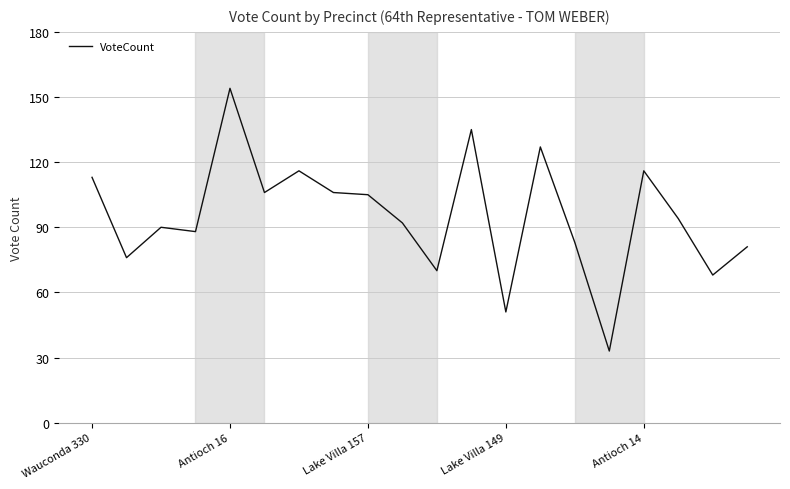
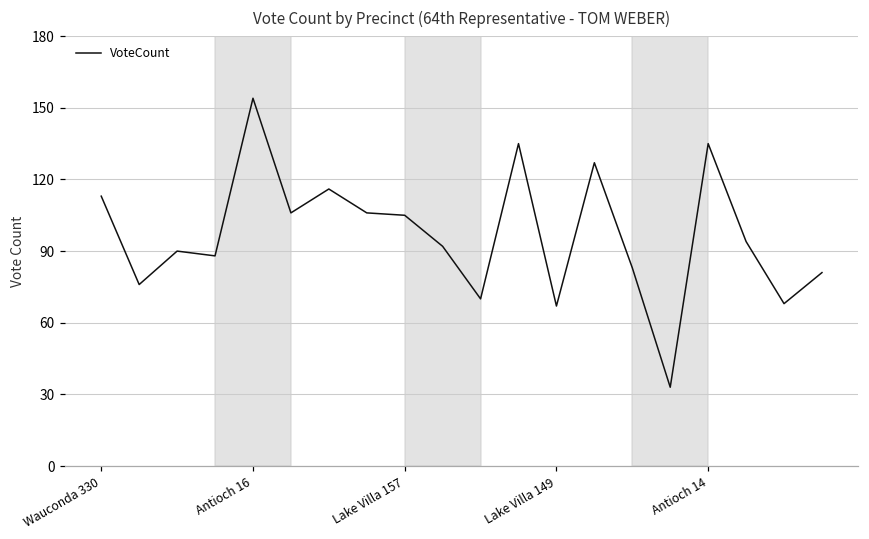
Lake Villa 149: 51 -> 67
Antioch 14: 116 -> 135
